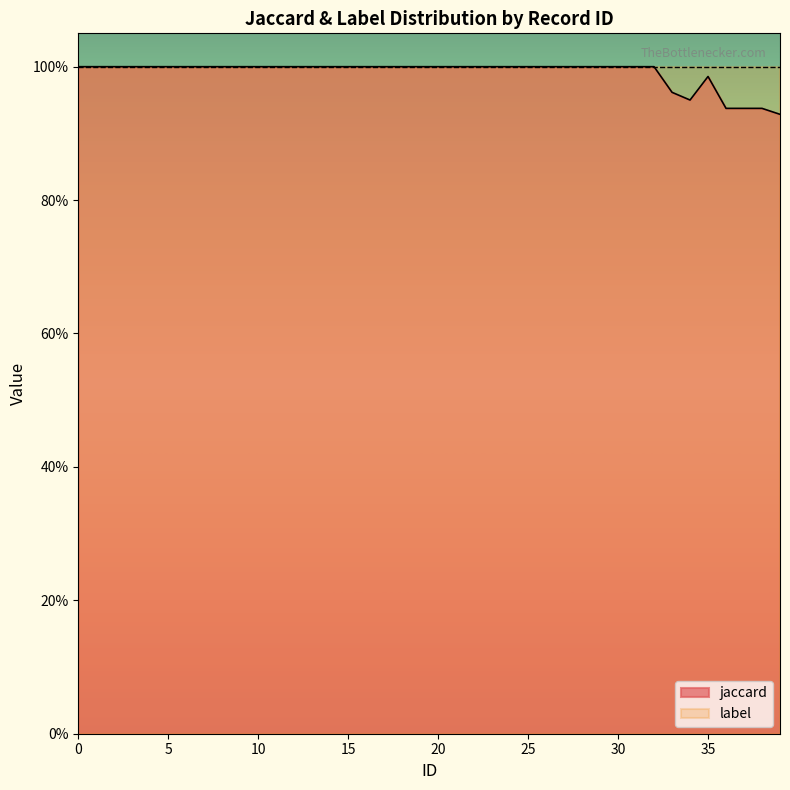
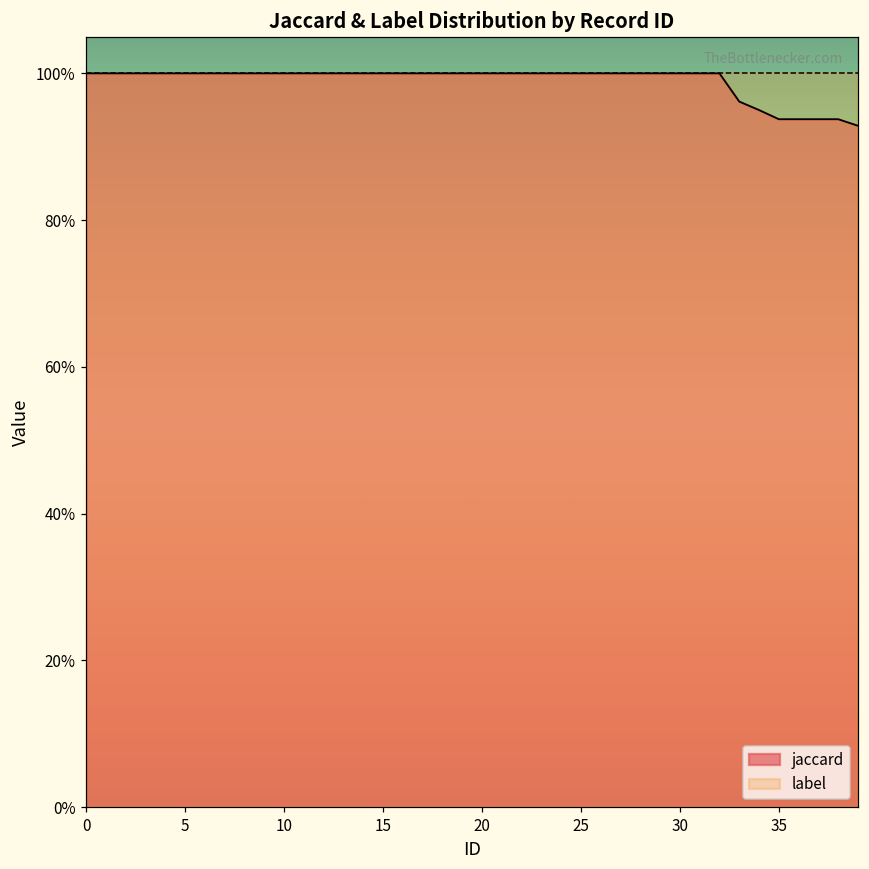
jaccard, 35: 99% -> 94%
